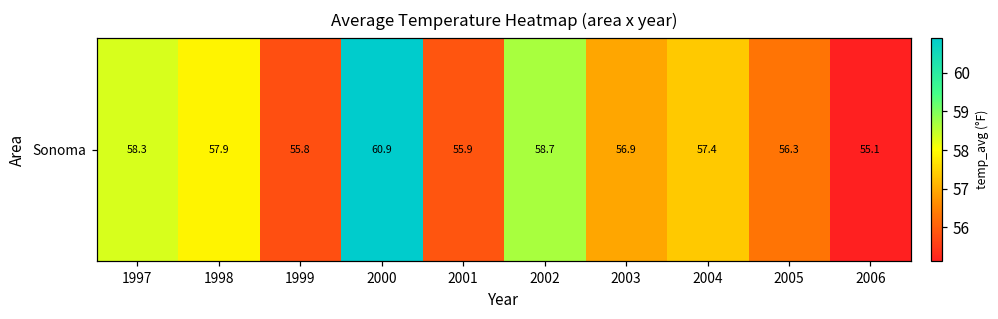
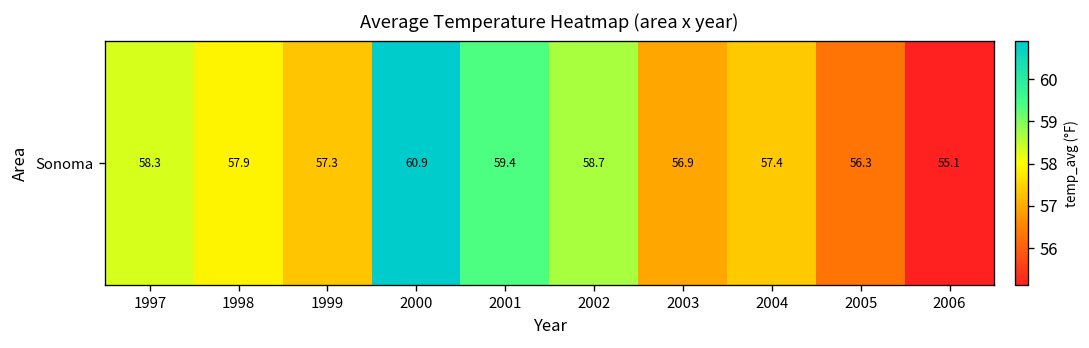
Sonoma, 1999: 55.8 -> 57.3
Sonoma, 2001: 55.9 -> 59.4
